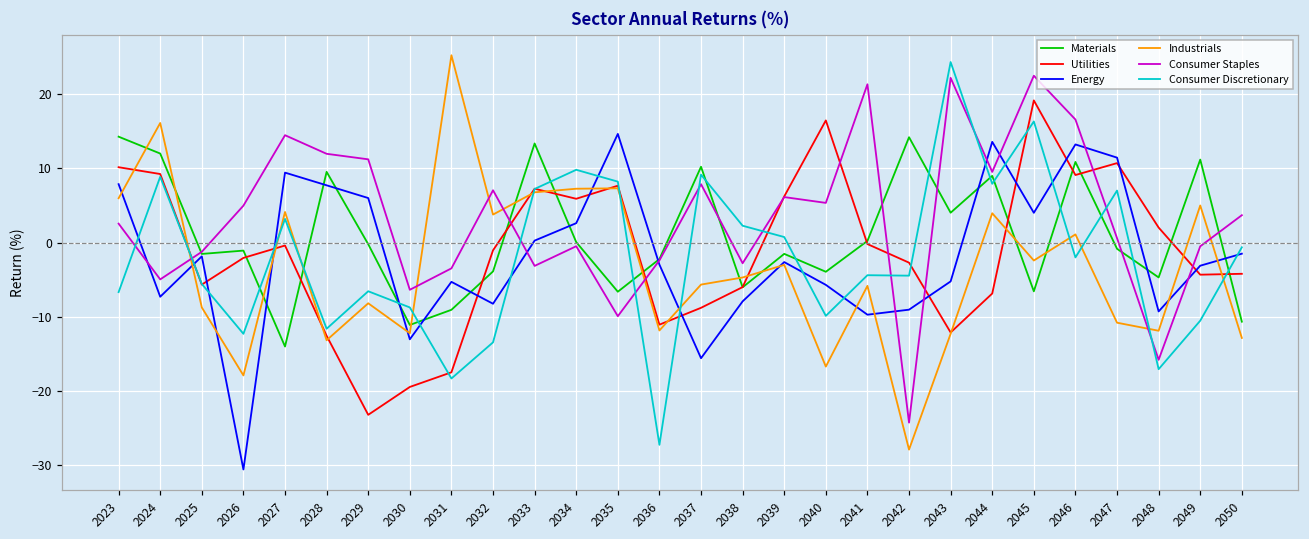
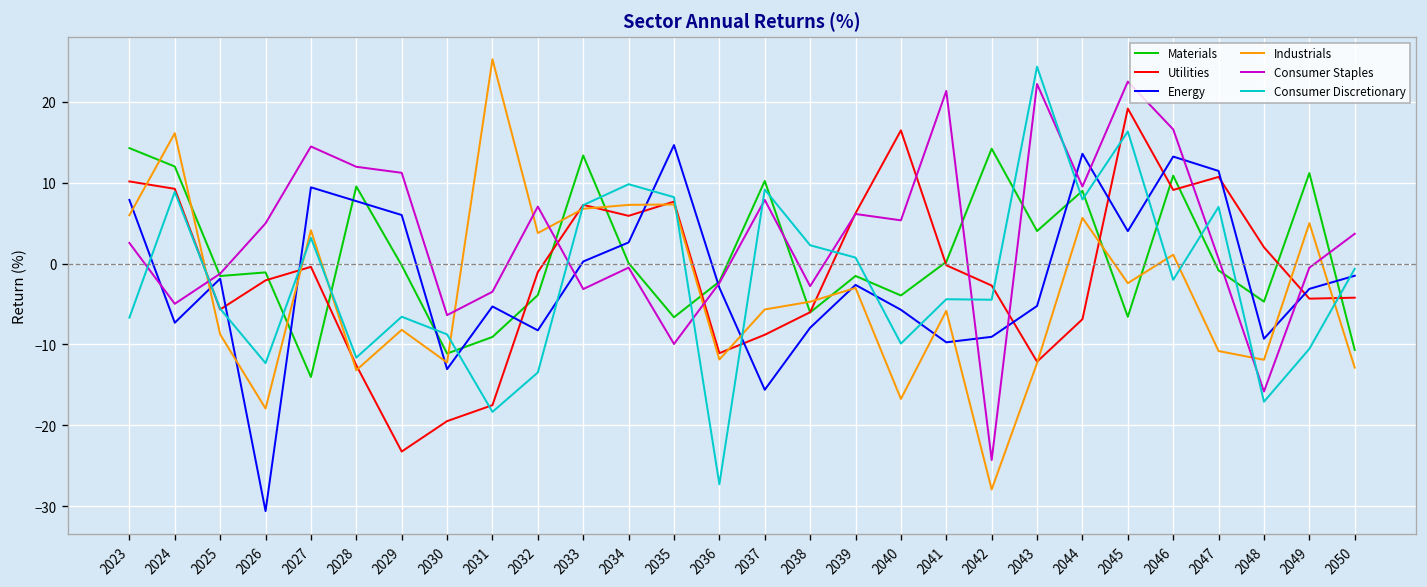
Industrials, 2044: 4 -> 6
